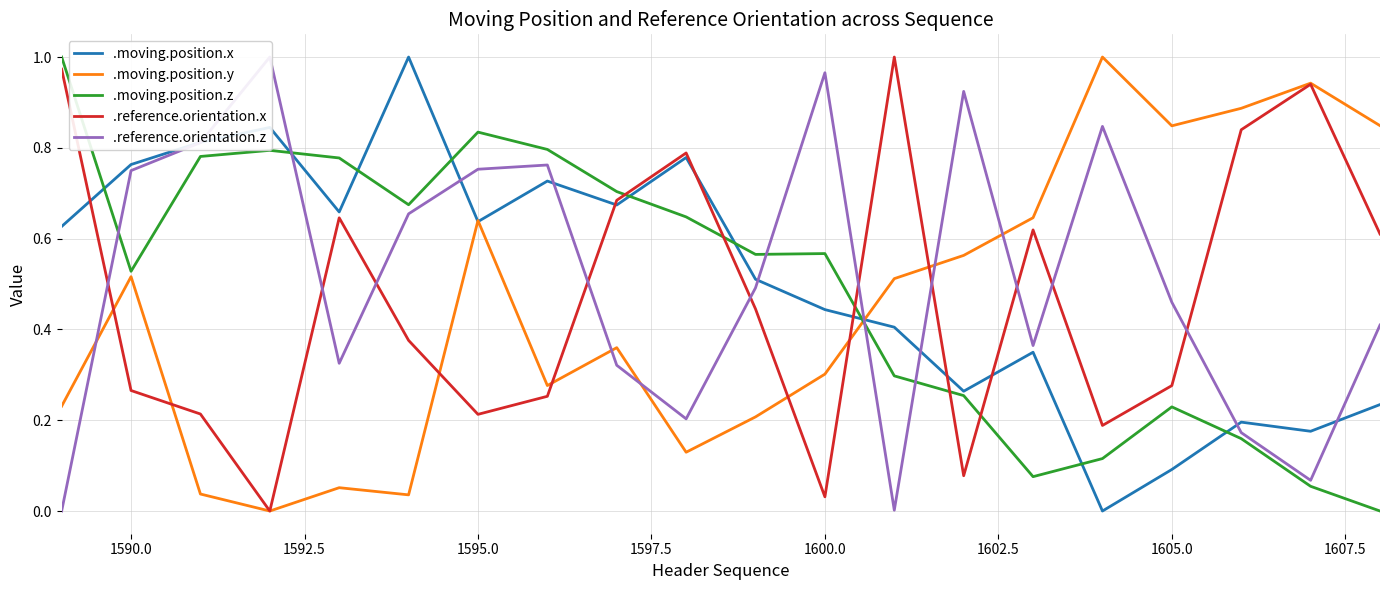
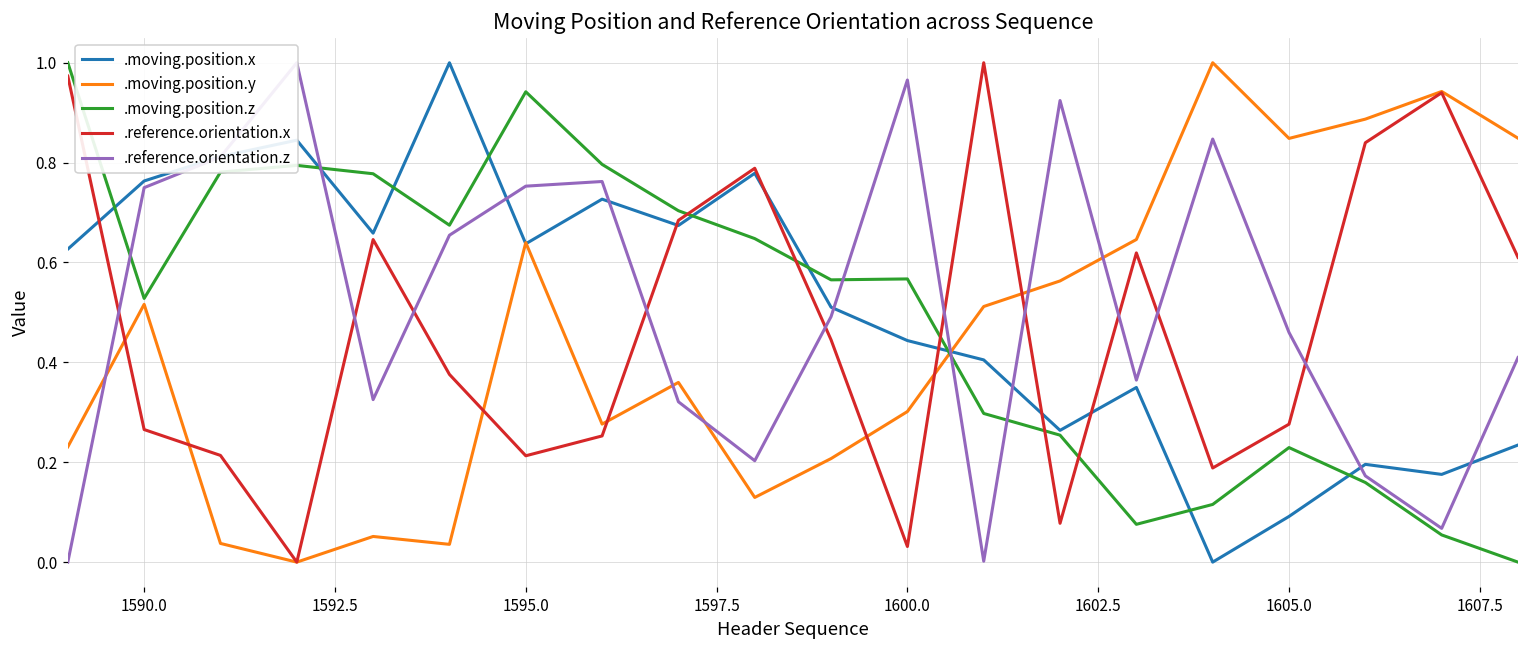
.moving.position.z, 1595.0: 0.83 -> 0.94
